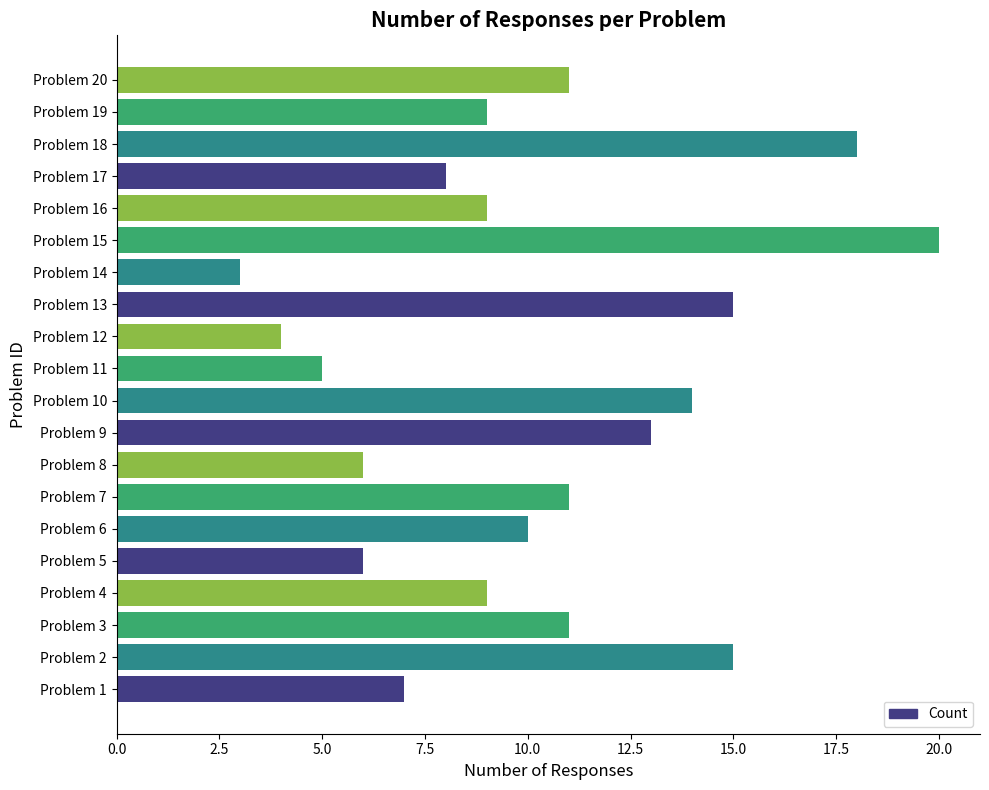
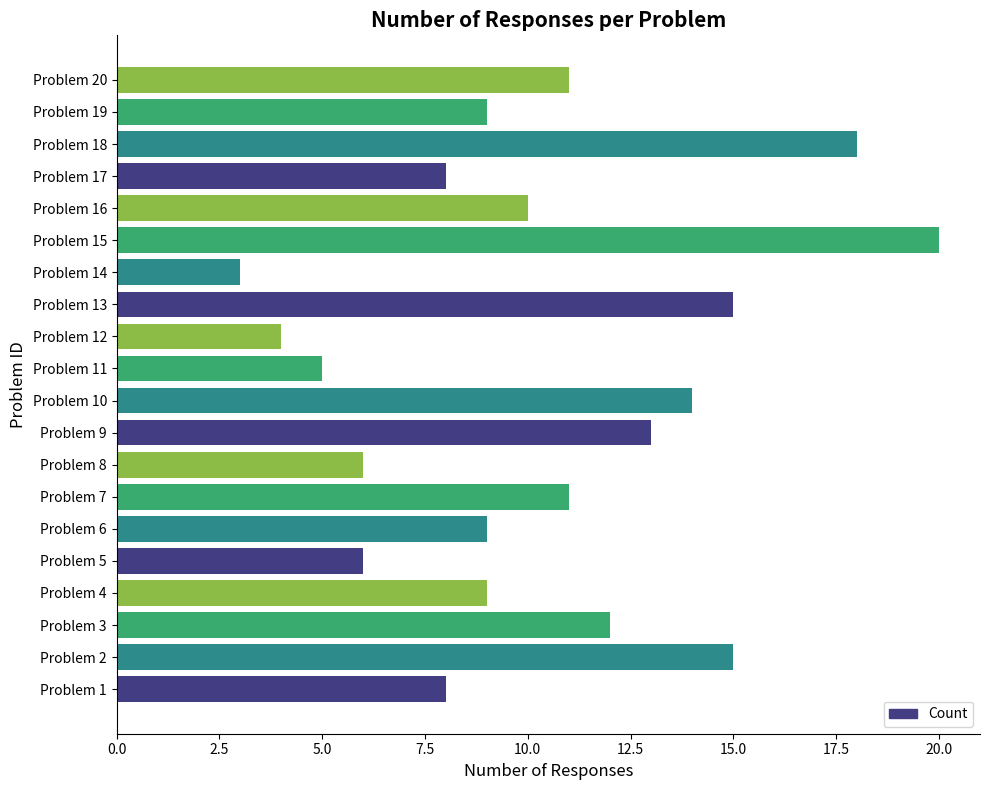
Problem 16: 9 -> 10
Problem 6: 10 -> 9
Problem 3: 11 -> 12
Problem 1: 7 -> 8
